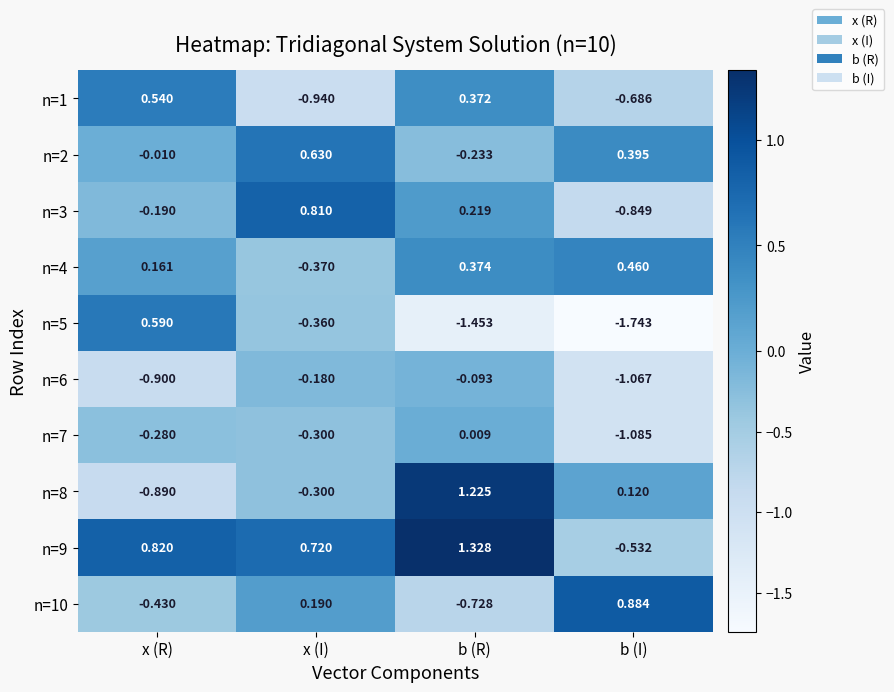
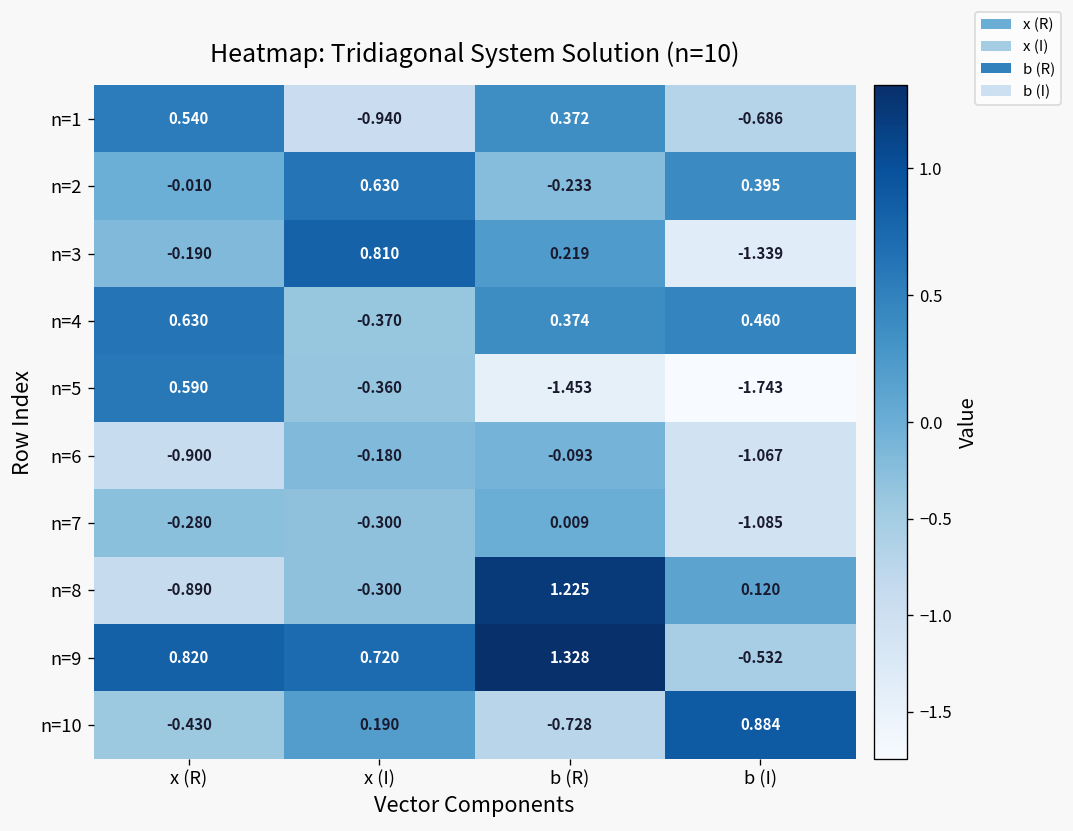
n=3, b (I): -0.849 -> -1.339
n=4, x (R): 0.161 -> 0.630
